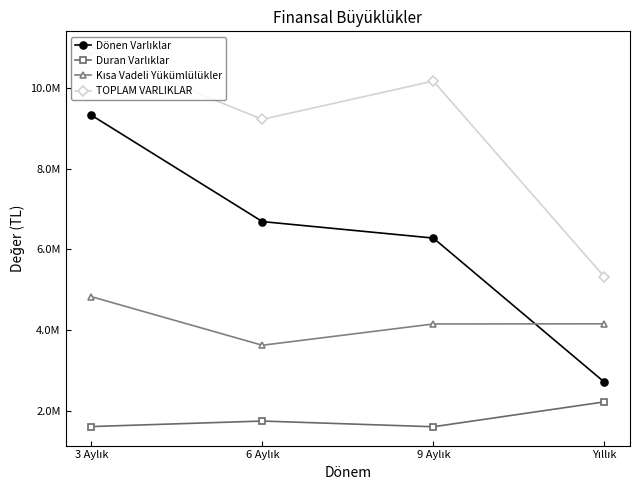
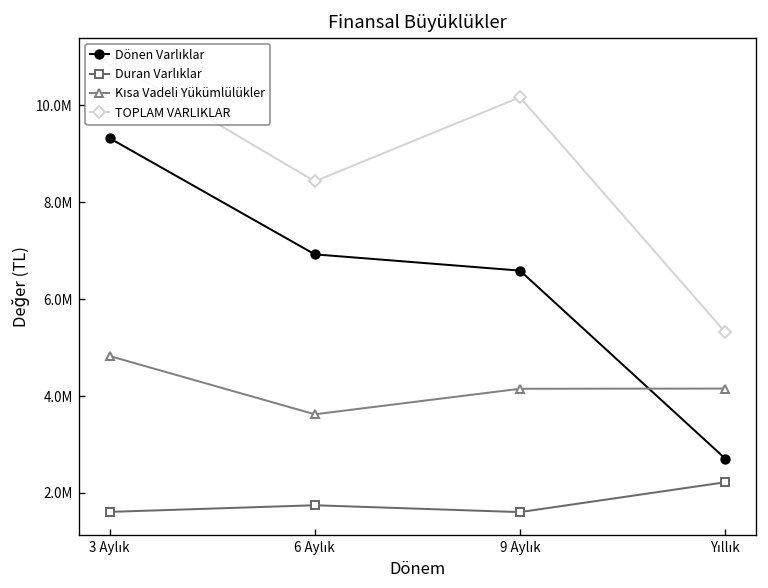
Dönen Varlıklar, 6 Aylık: 6700000 -> 6900000
TOPLAM VARLIKLAR, 6 Aylık: 9200000 -> 8400000
Dönen Varlıklar, 9 Aylık: 6300000 -> 6600000
